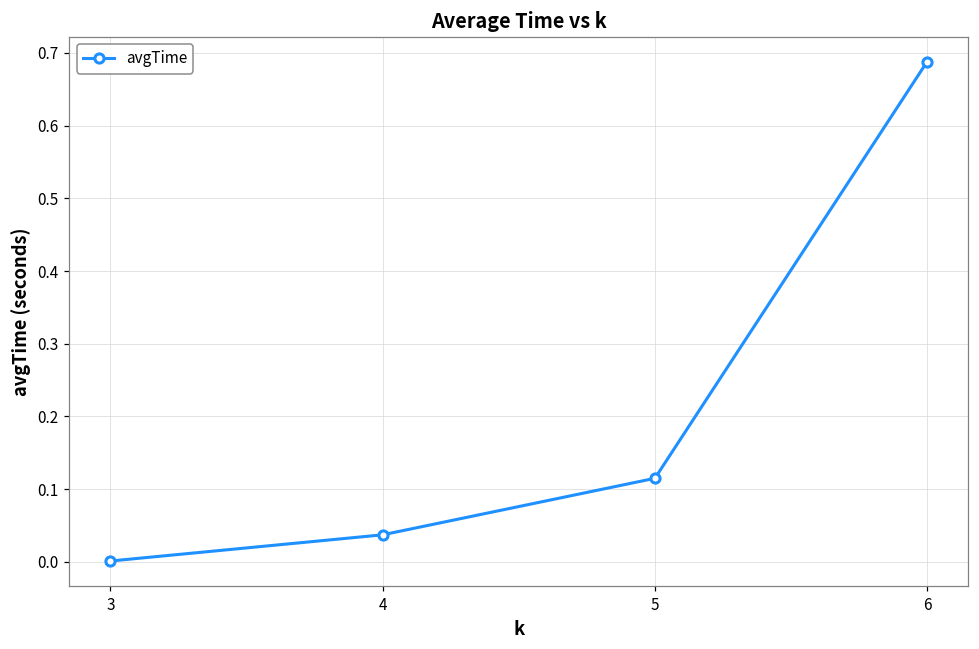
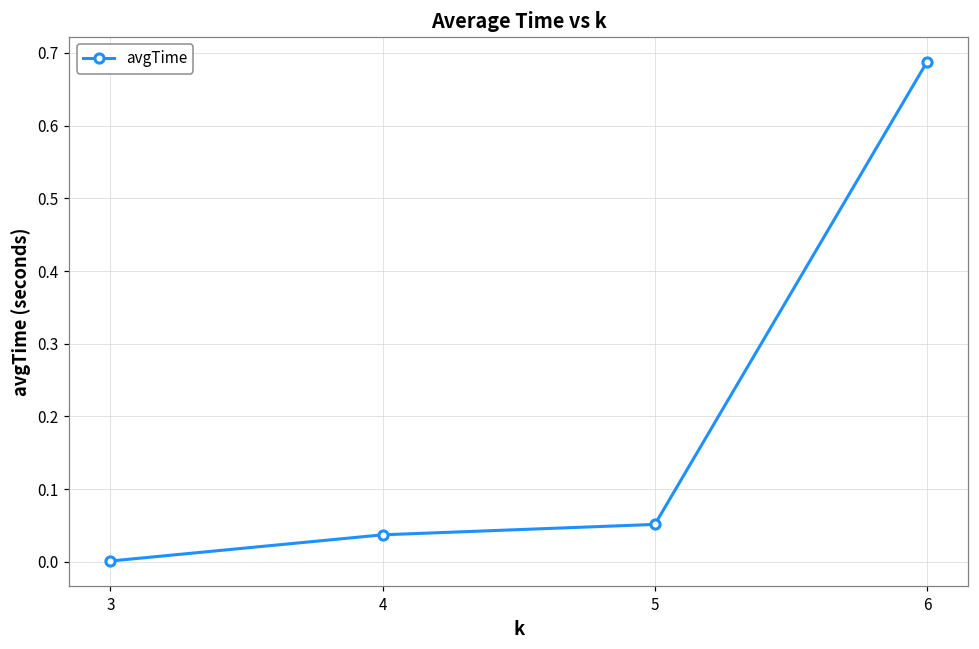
5: 0.11 -> 0.05
